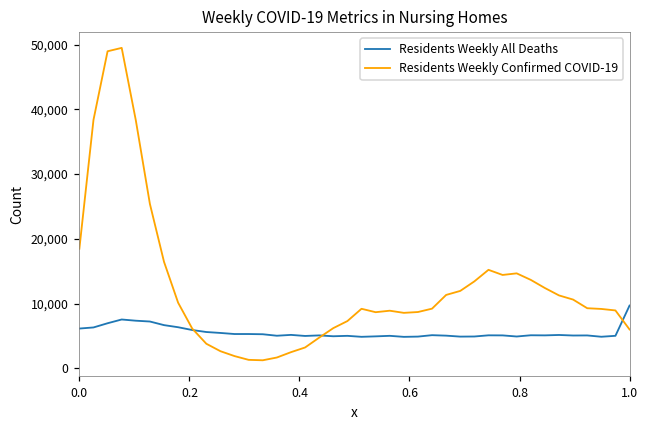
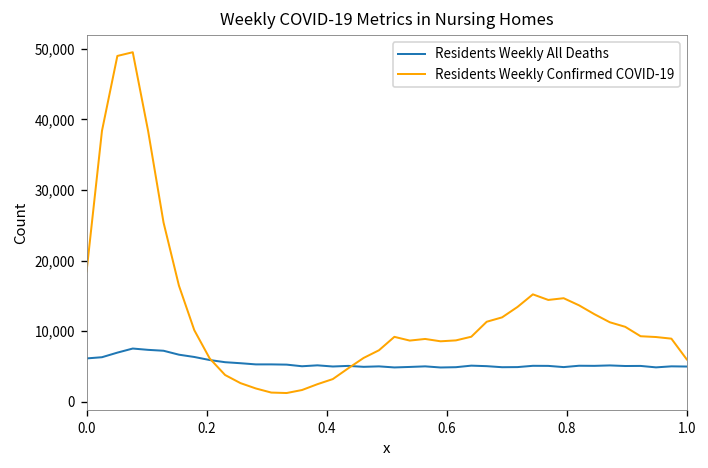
Residents Weekly All Deaths, 1.0: 10,000 -> 5,000
